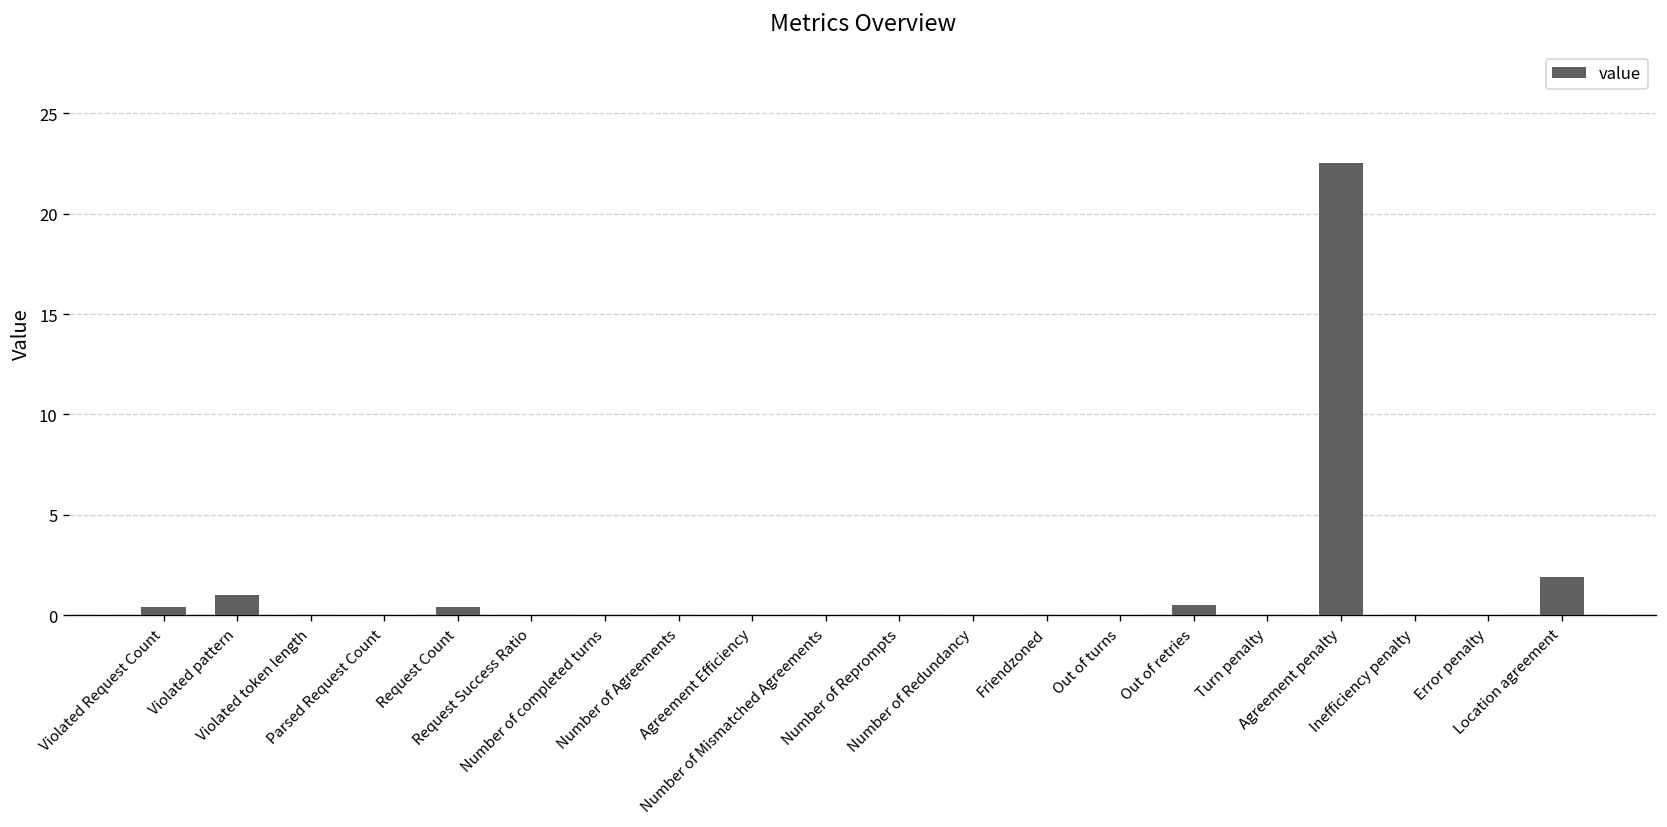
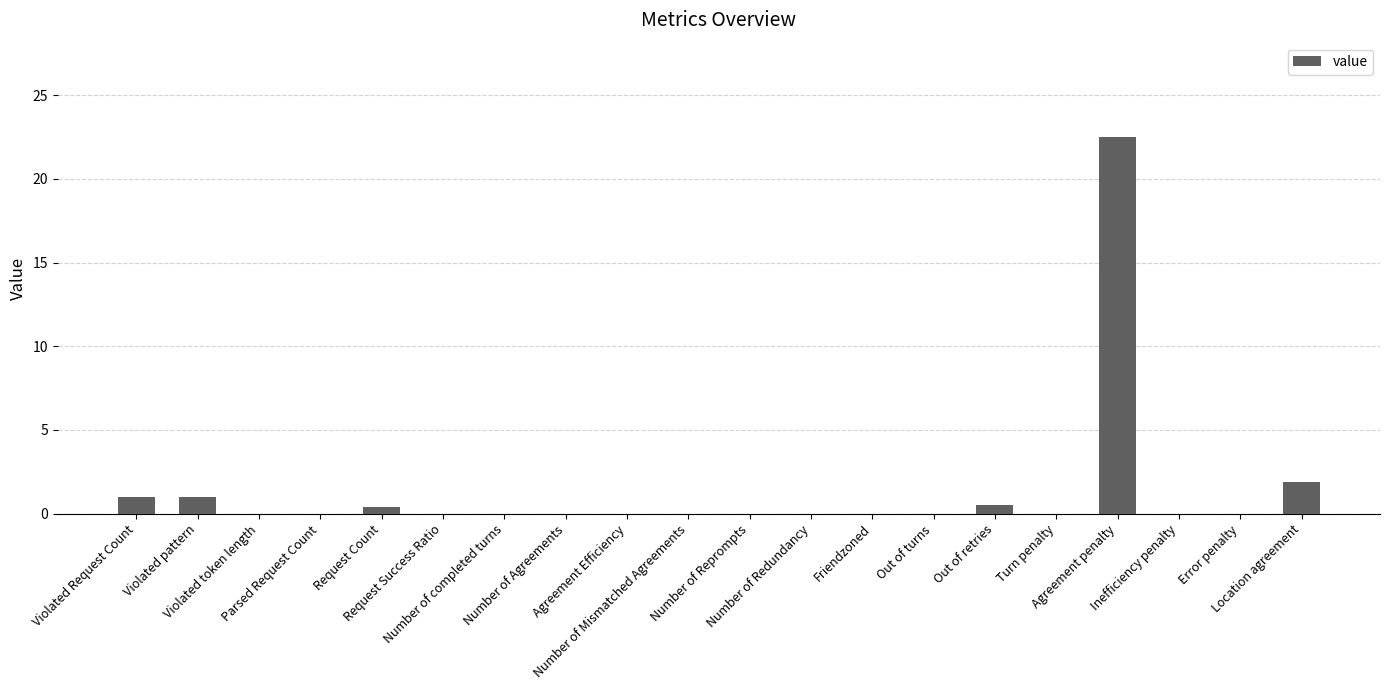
Violated Request Count: 0.4 -> 1.0
